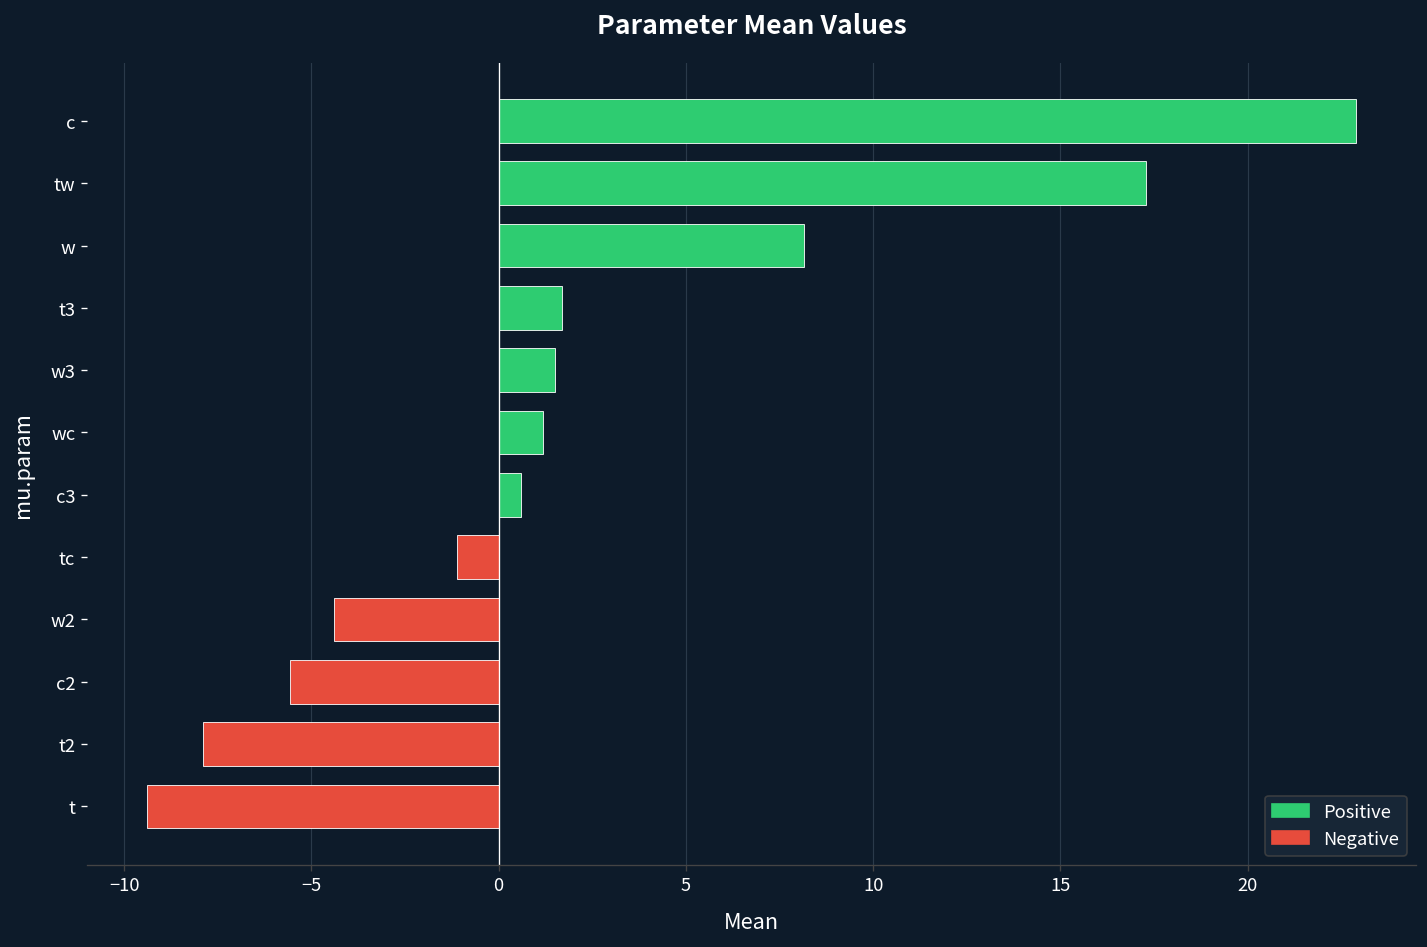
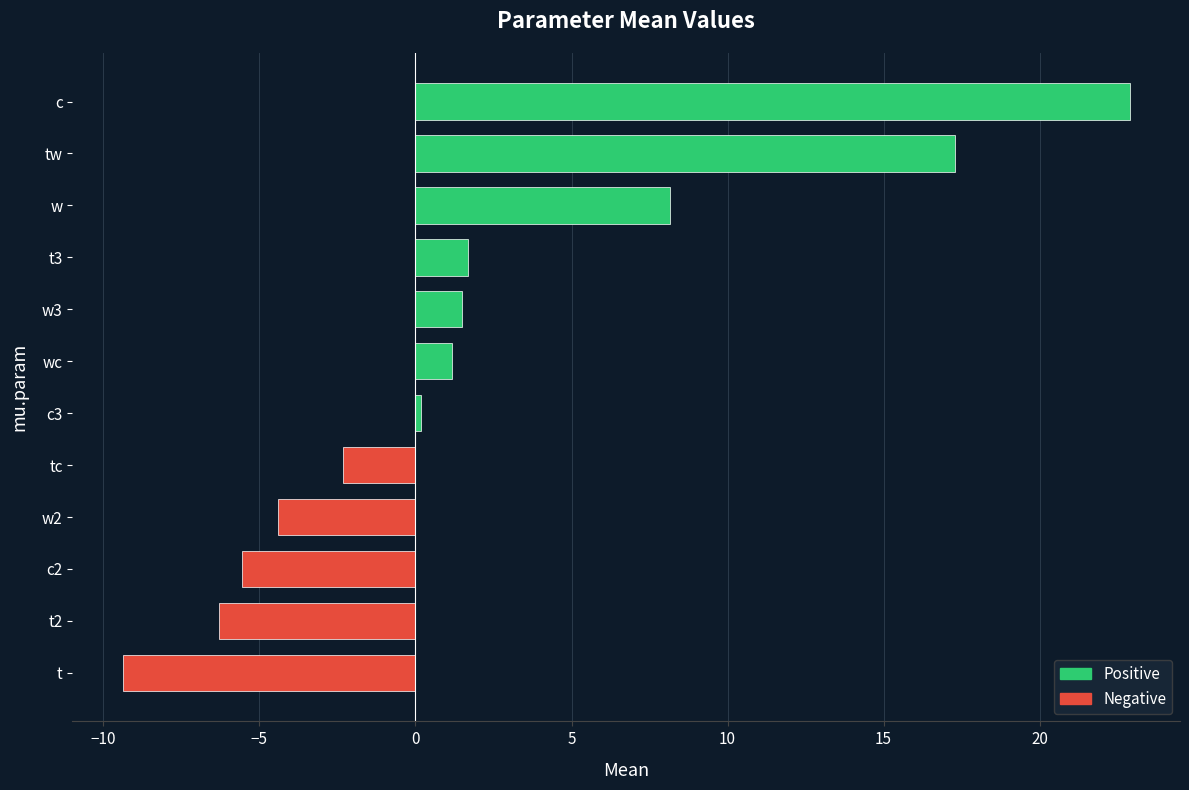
c3: 0.6 -> 0.2
tc: -1.1 -> -2.3
t2: -7.9 -> -6.3
